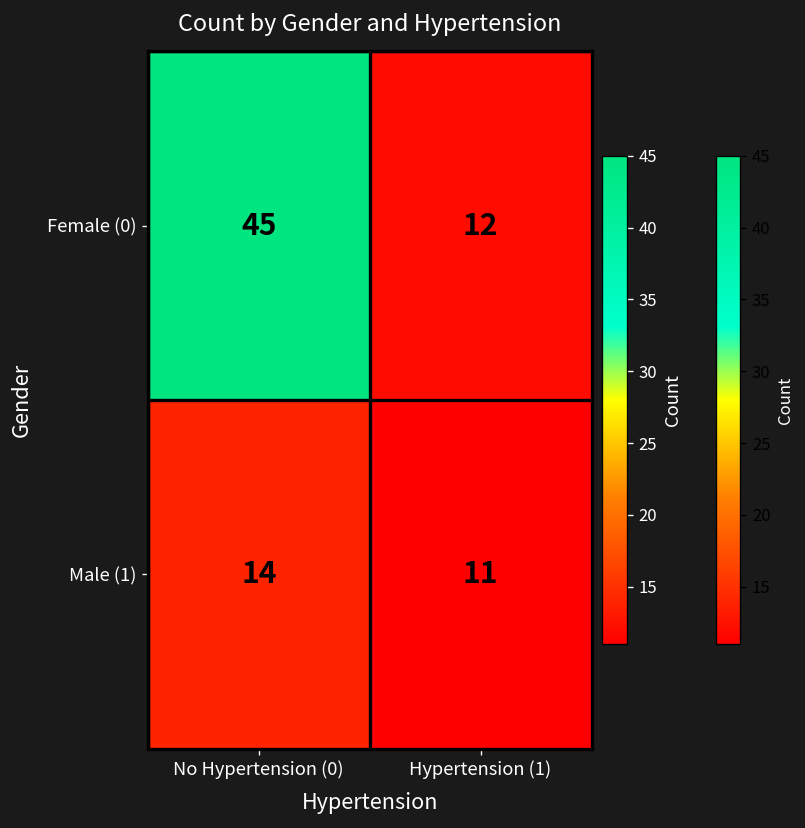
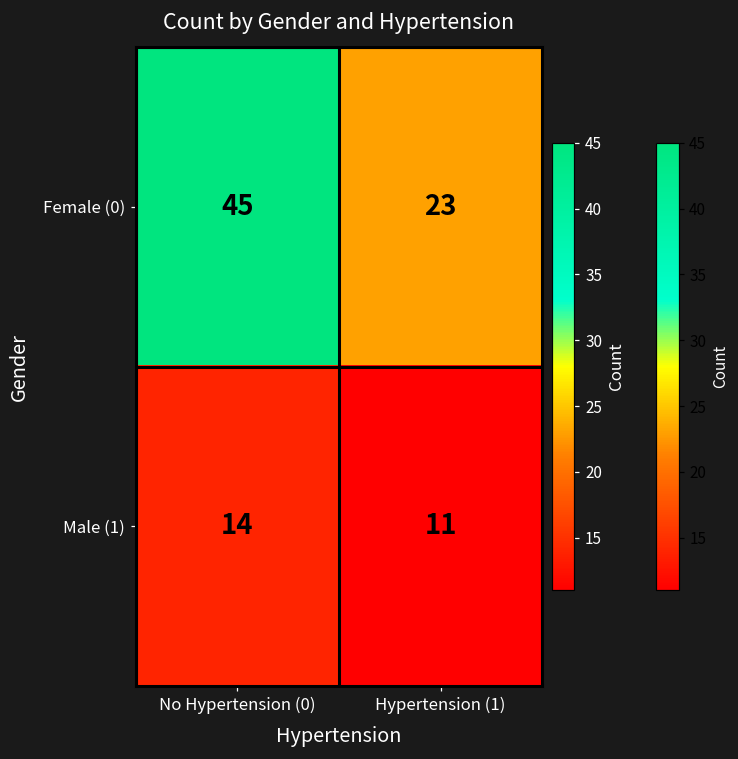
Female (0), Hypertension (1): 12 -> 23
